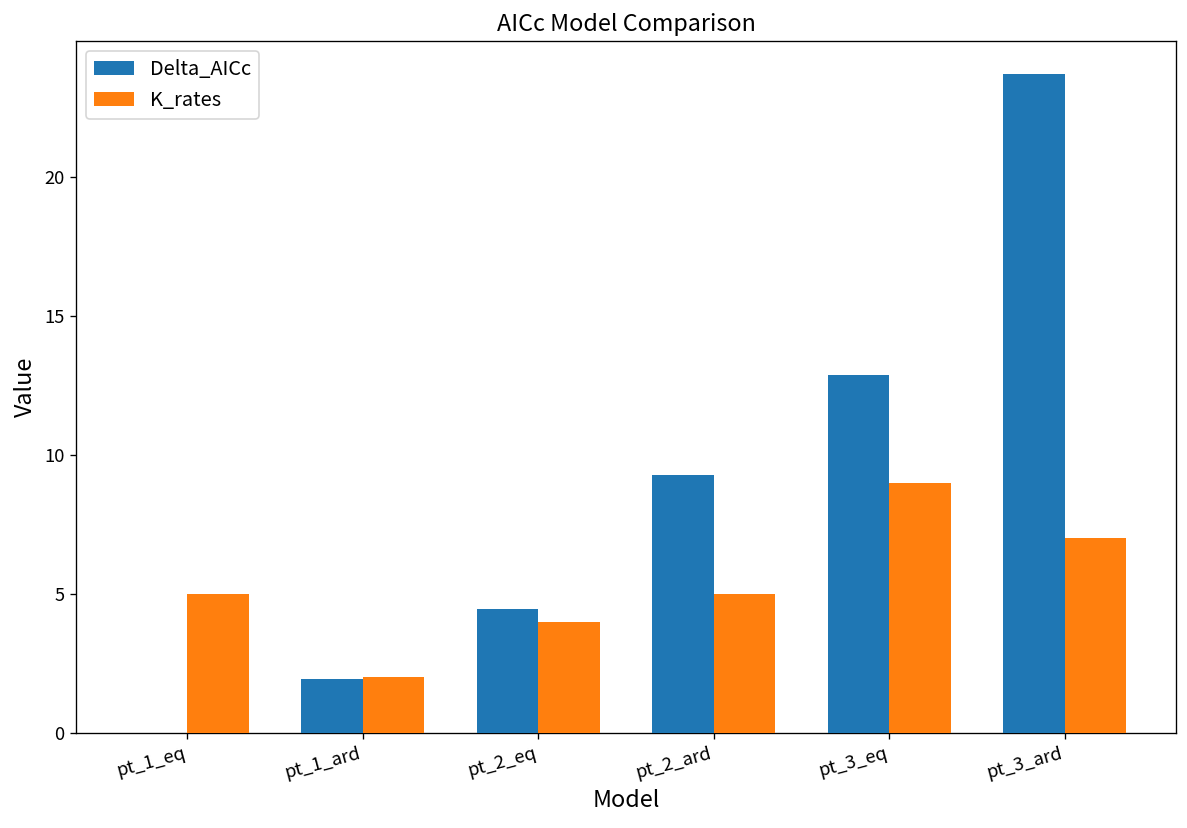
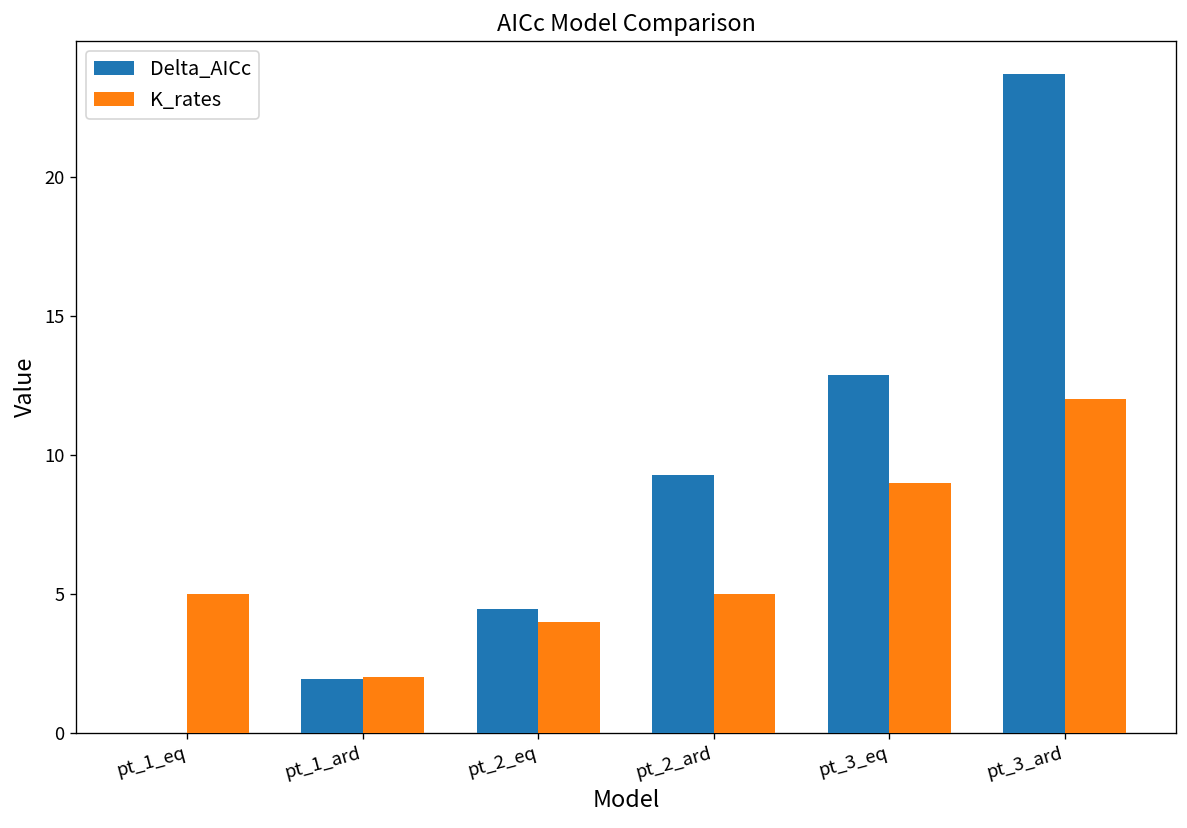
K_rates, pt_3_ard: 7 -> 12
